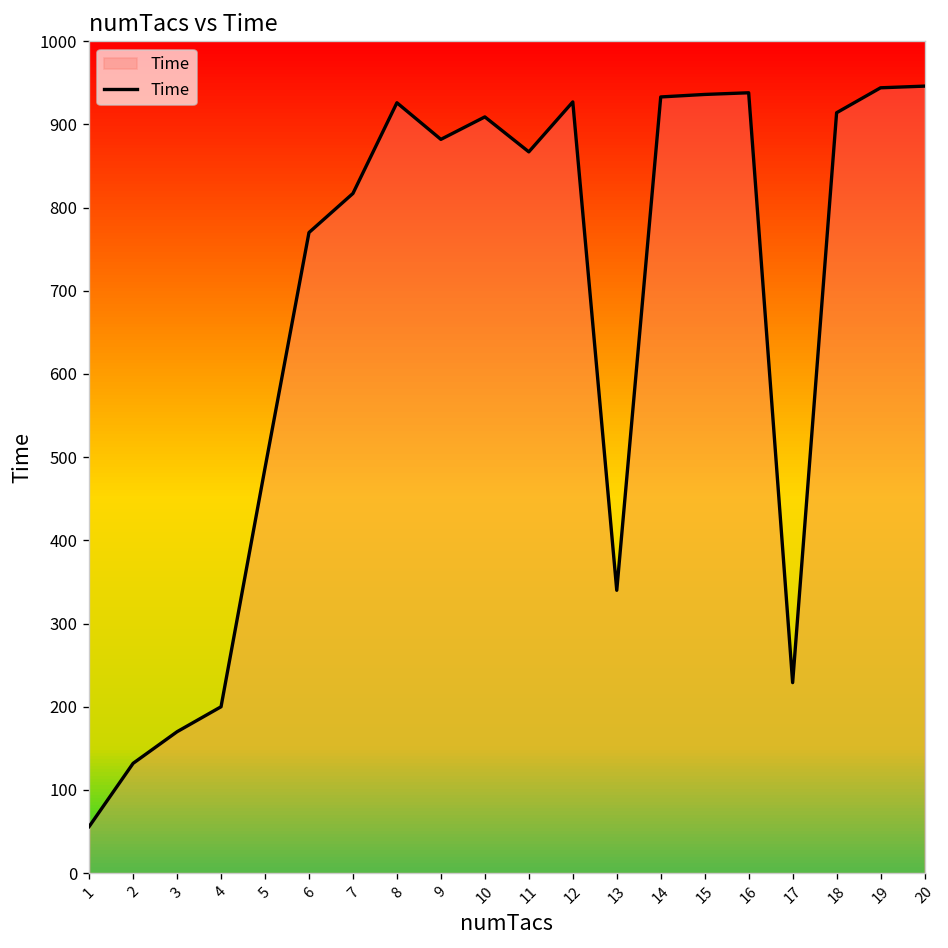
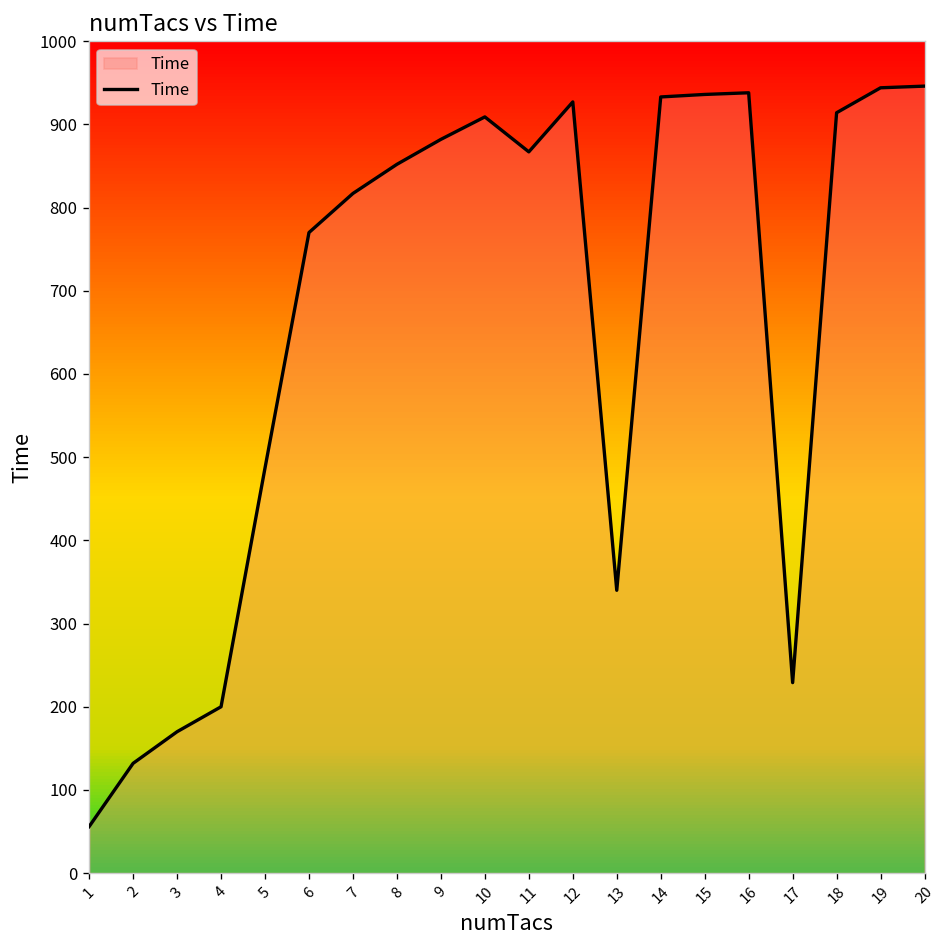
8: 930 -> 850
